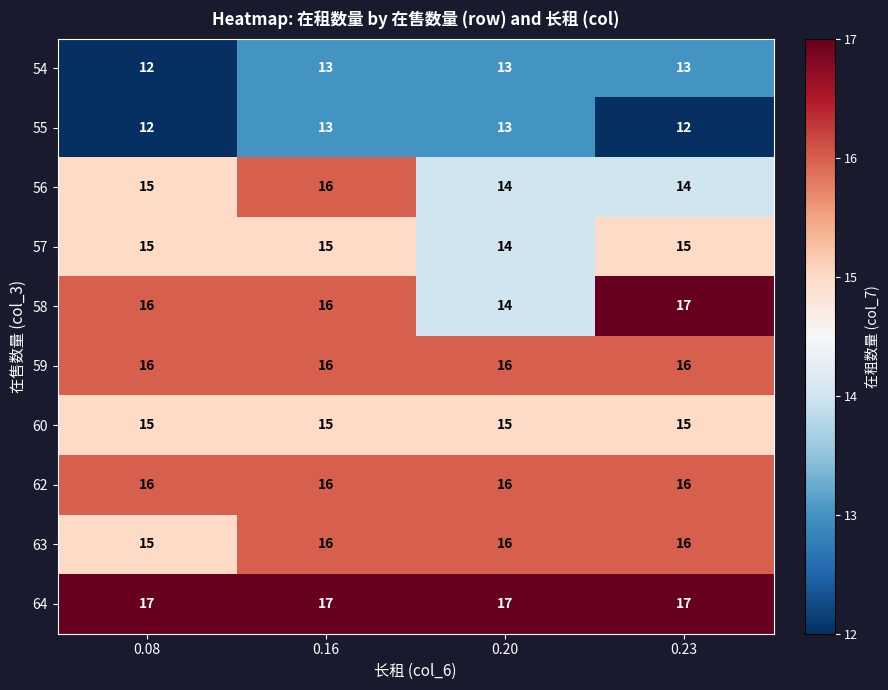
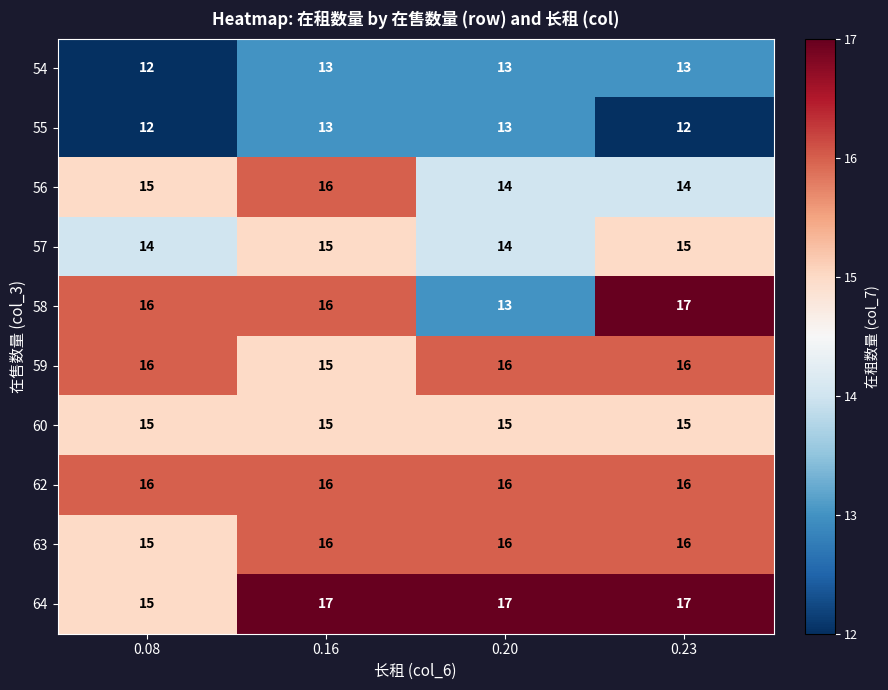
57, 0.08: 15 -> 14
58, 0.20: 14 -> 13
59, 0.16: 16 -> 15
64, 0.08: 17 -> 15
